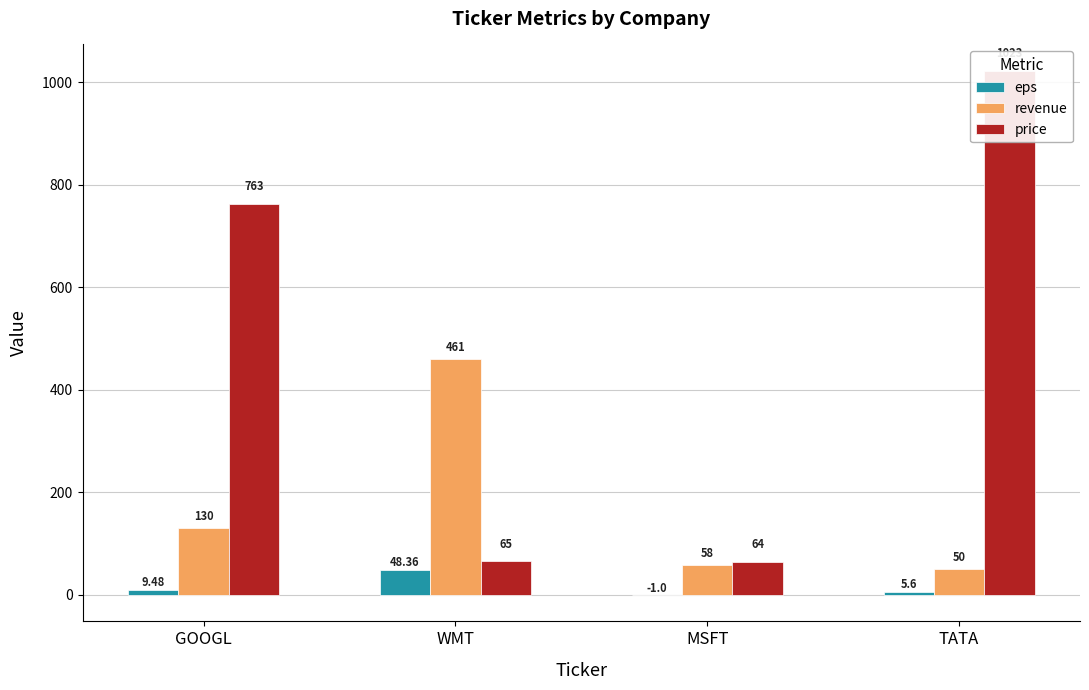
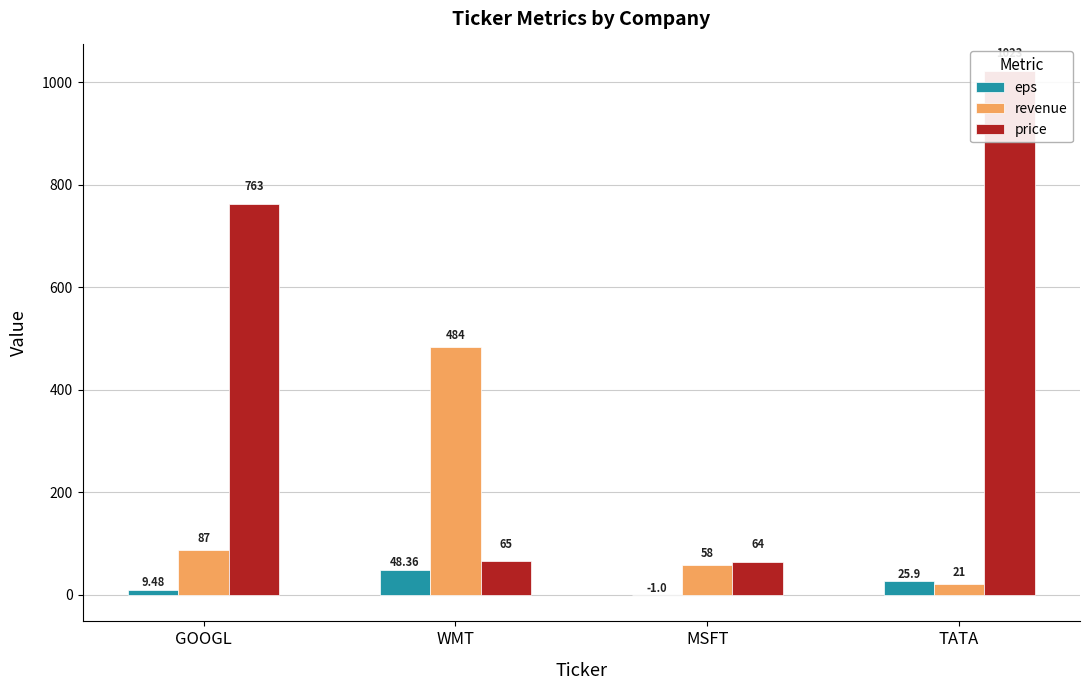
revenue, GOOGL: 130 -> 87
revenue, WMT: 461 -> 484
eps, TATA: 5.6 -> 25.9
revenue, TATA: 50 -> 21
